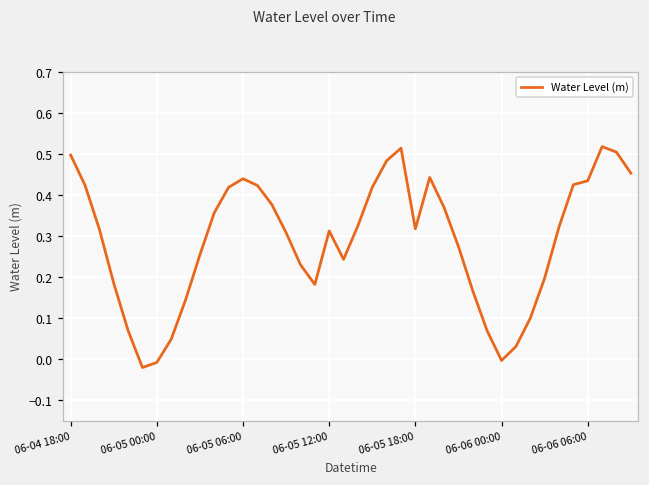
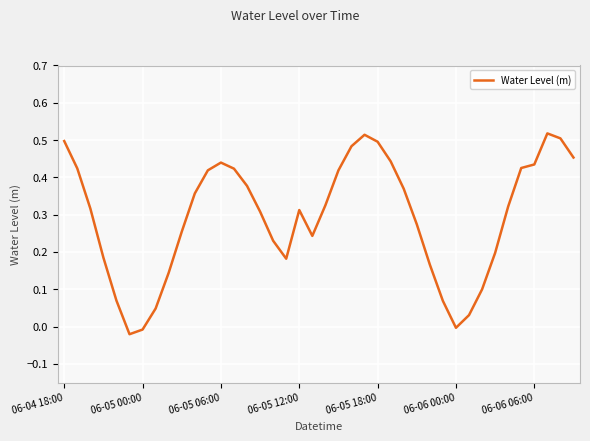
06-05 18:00: 0.32 -> 0.50
